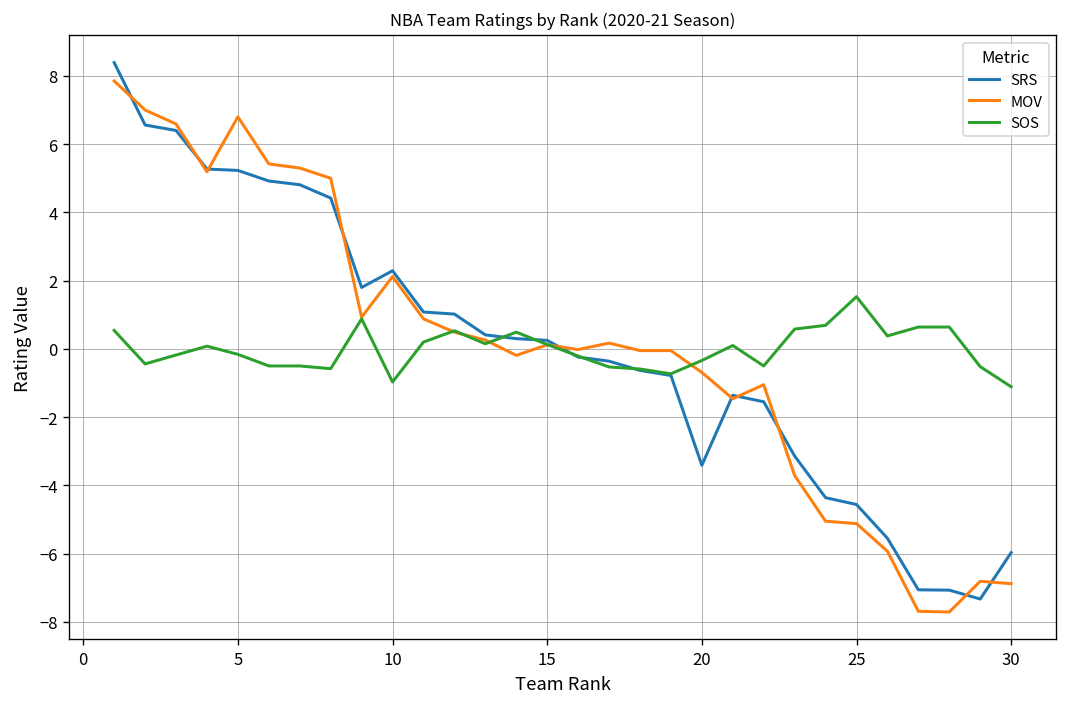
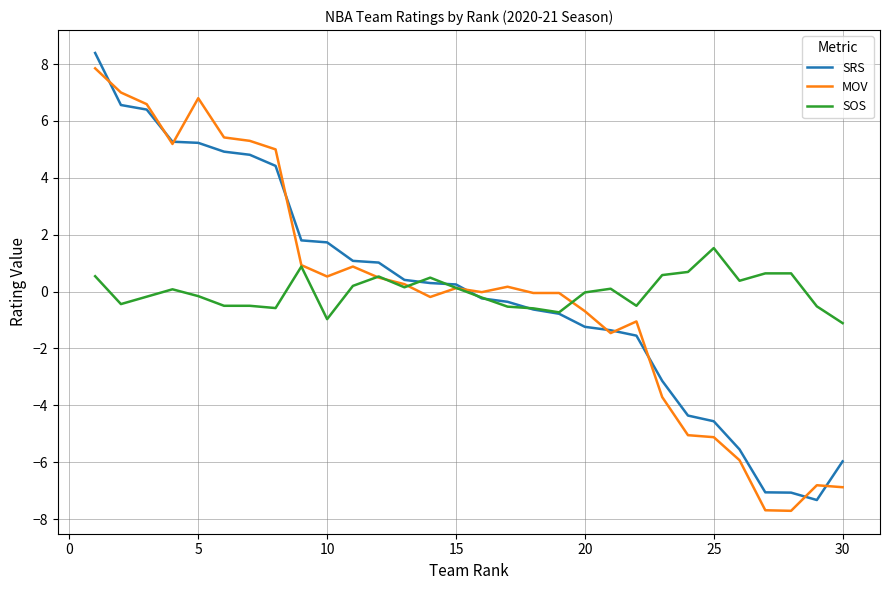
SRS, 10: 2.3 -> 1.7
MOV, 10: 2.1 -> 0.5
SRS, 20: -3.4 -> -1.2
SOS, 20: -0.3 -> 0.0
